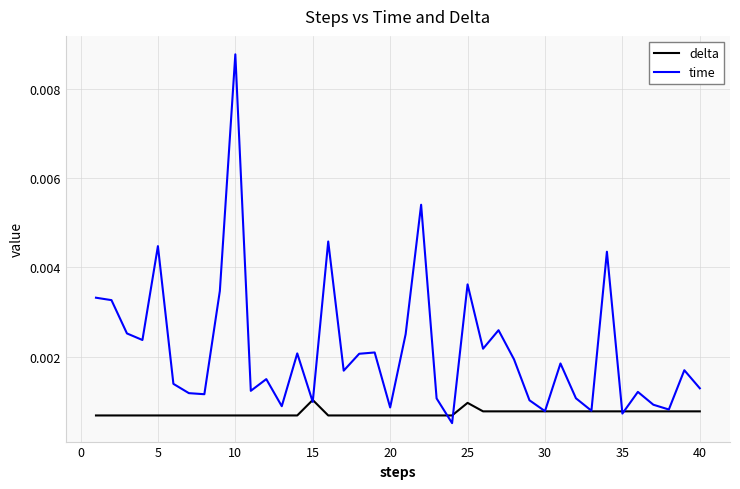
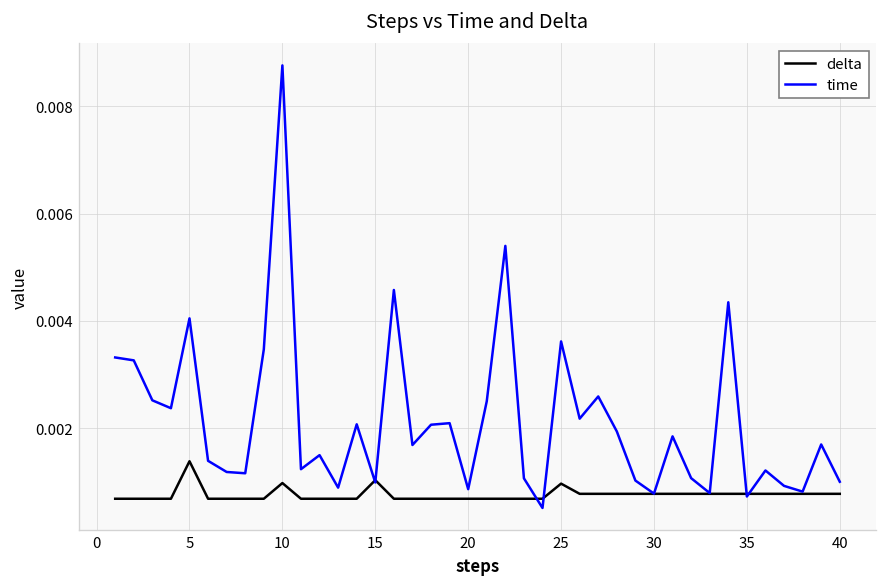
delta, 5: 0.0007 -> 0.0014
time, 5: 0.0045 -> 0.0040
delta, 10: 0.0007 -> 0.0010
time, 40: 0.0013 -> 0.0010
